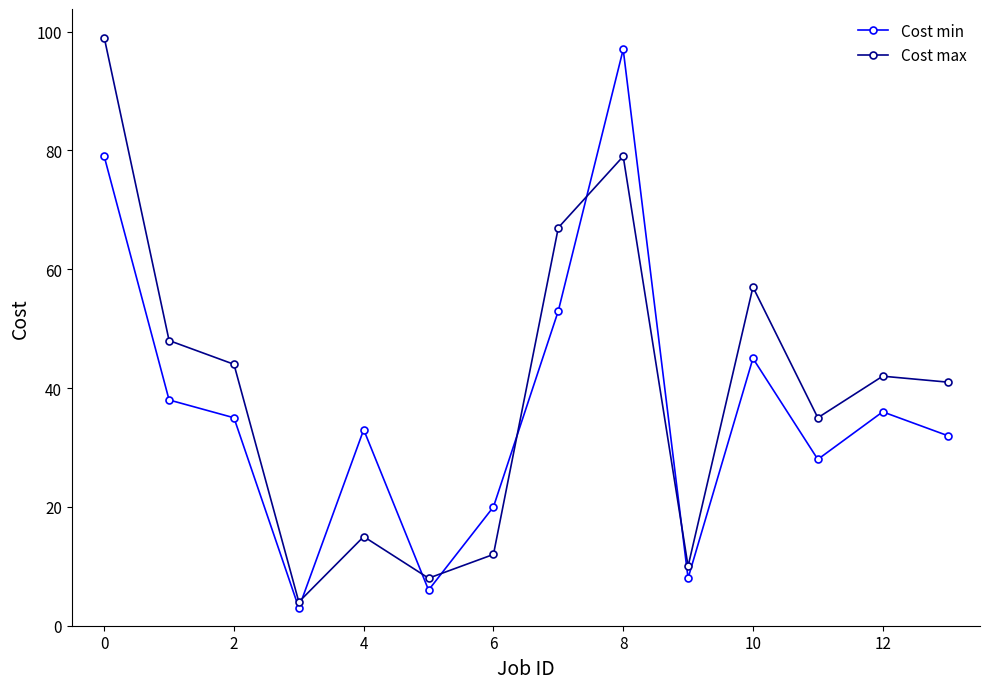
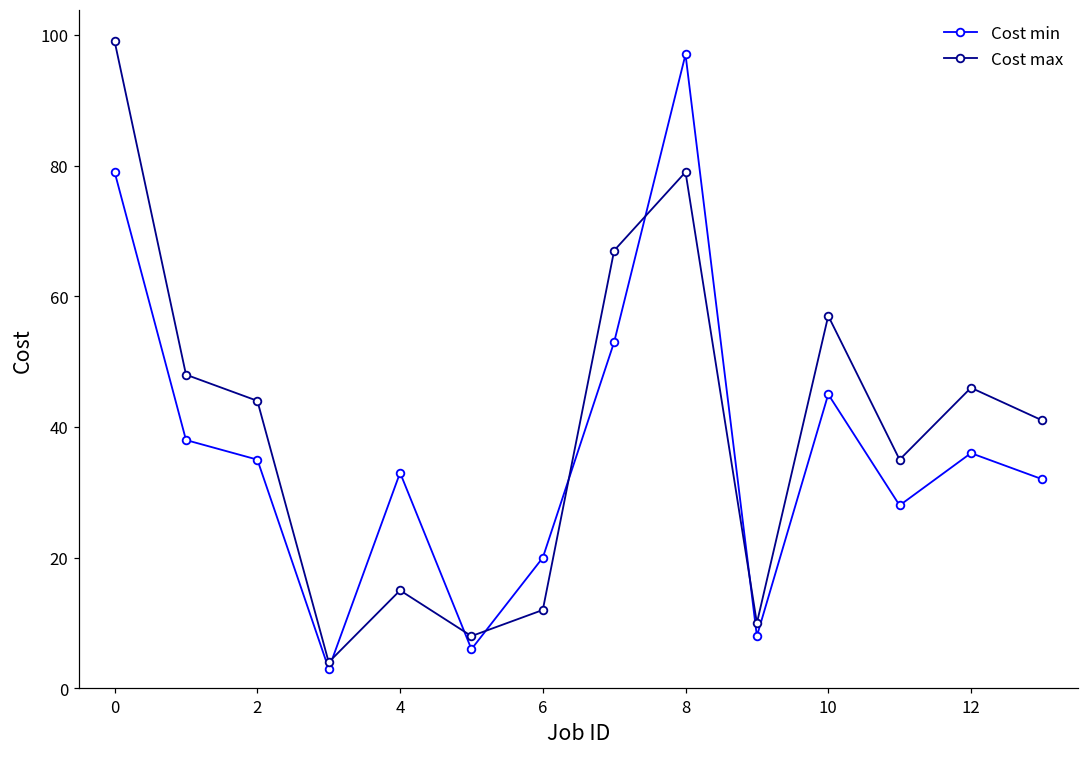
Cost max, 12: 42 -> 46
